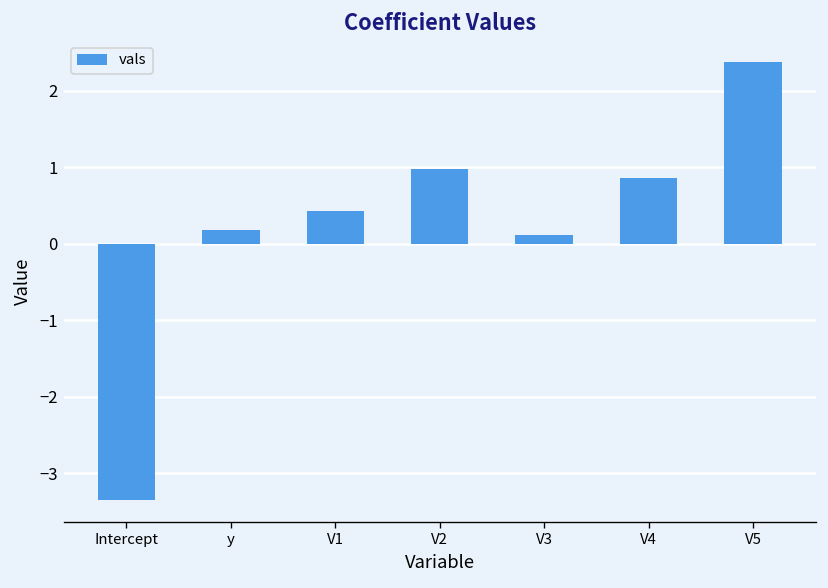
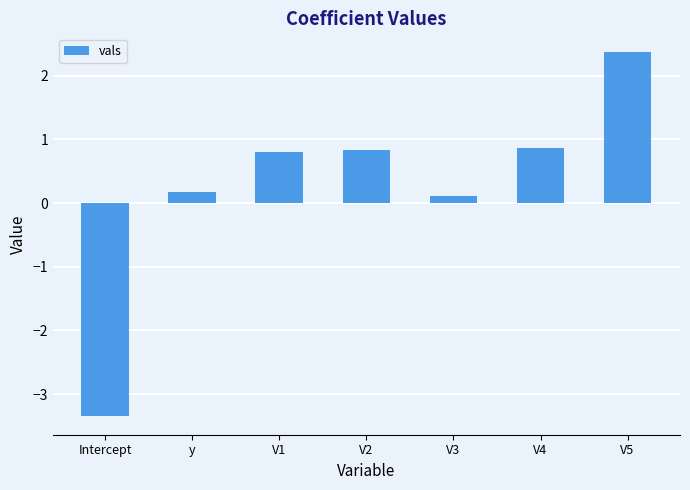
V1: 0.4 -> 0.8
V2: 1.0 -> 0.8
